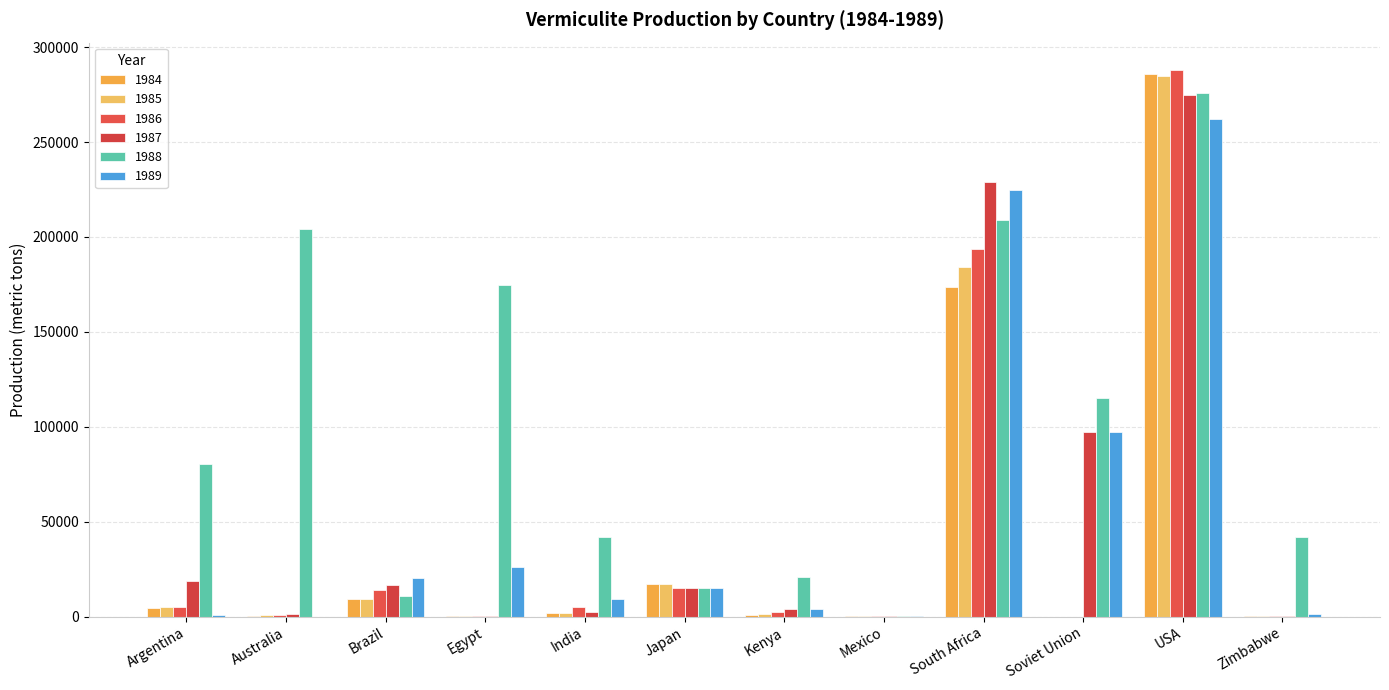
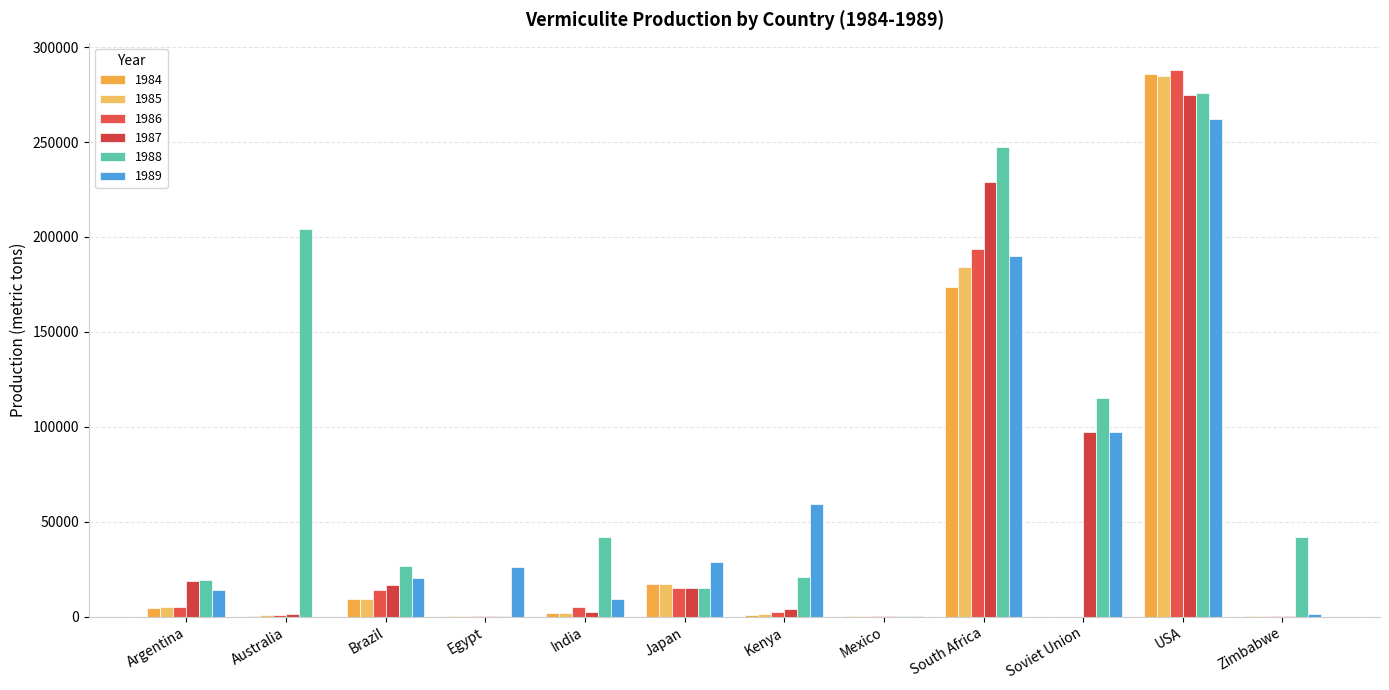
1988, Argentina: 81000 -> 19000
1989, Argentina: 1000 -> 14000
1988, Brazil: 11000 -> 27000
1988, Egypt: 175000 -> 0
1989, Japan: 15000 -> 29000
1989, Kenya: 4000 -> 59000
1988, South Africa: 209000 -> 247000
1989, South Africa: 225000 -> 190000
